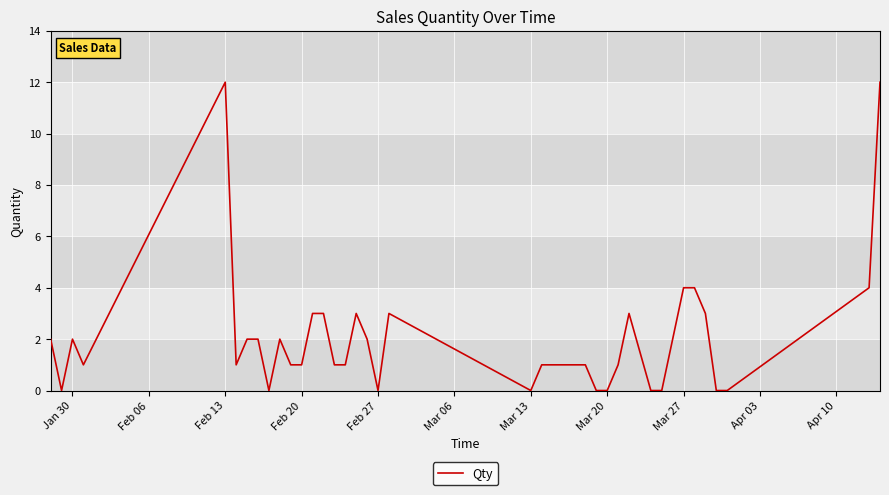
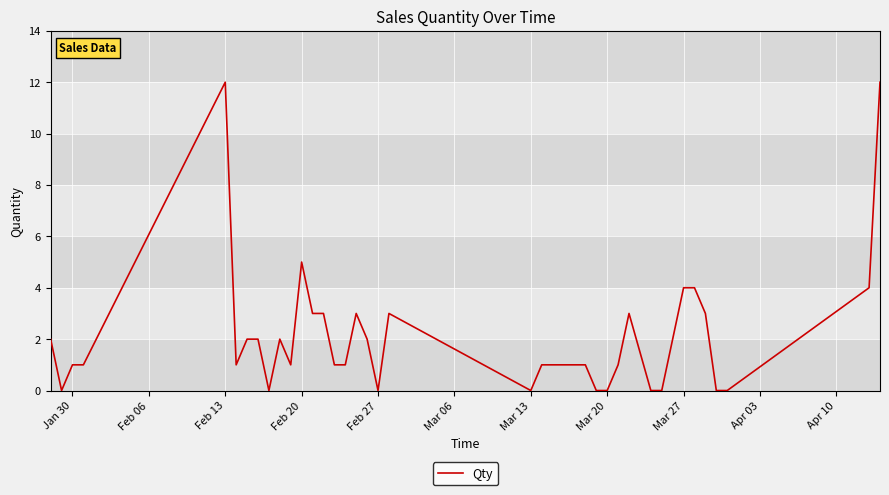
Jan 30: 2 -> 1
Feb 20: 1 -> 5
